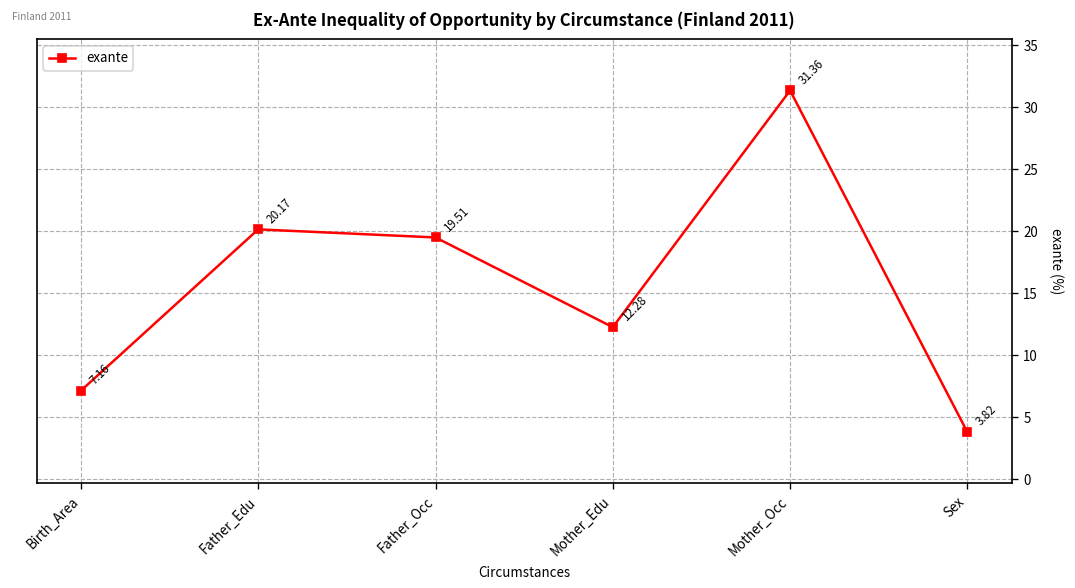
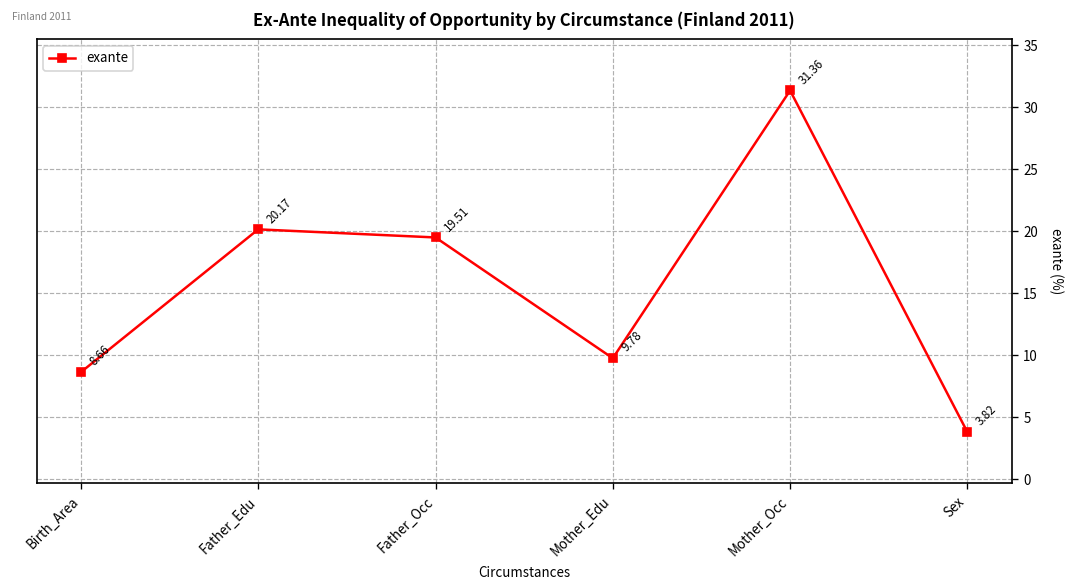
Birth_Area: 7.16 -> 8.66
Mother_Edu: 12.28 -> 9.78
